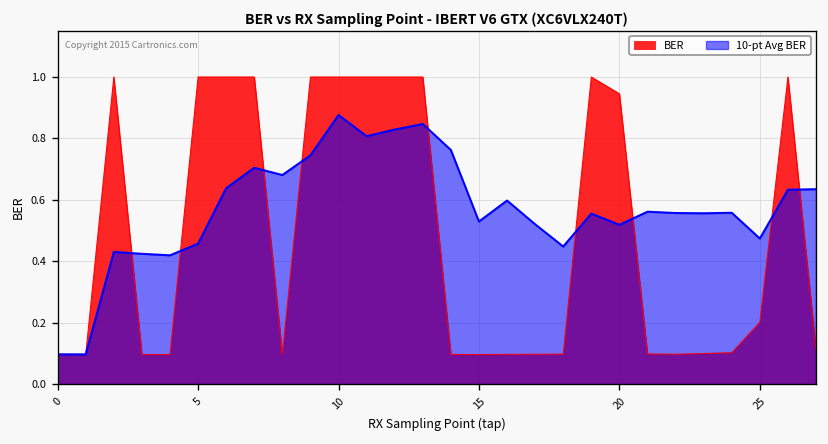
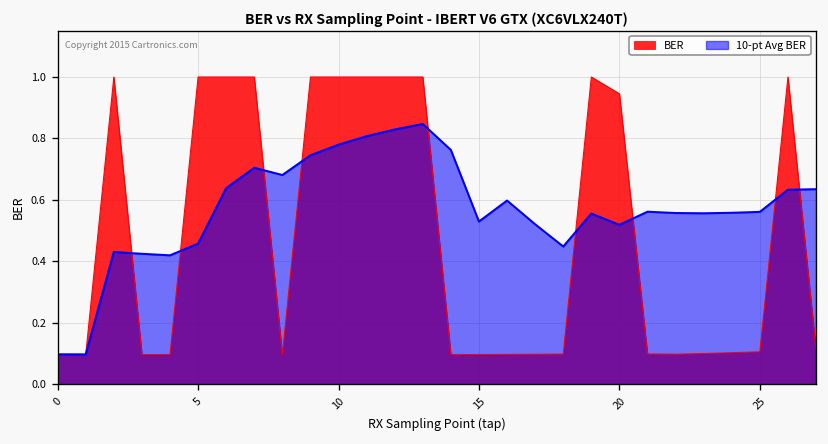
10-pt Avg BER, 10: 0.88 -> 0.78
BER, 25: 0.20 -> 0.11
10-pt Avg BER, 25: 0.47 -> 0.56
